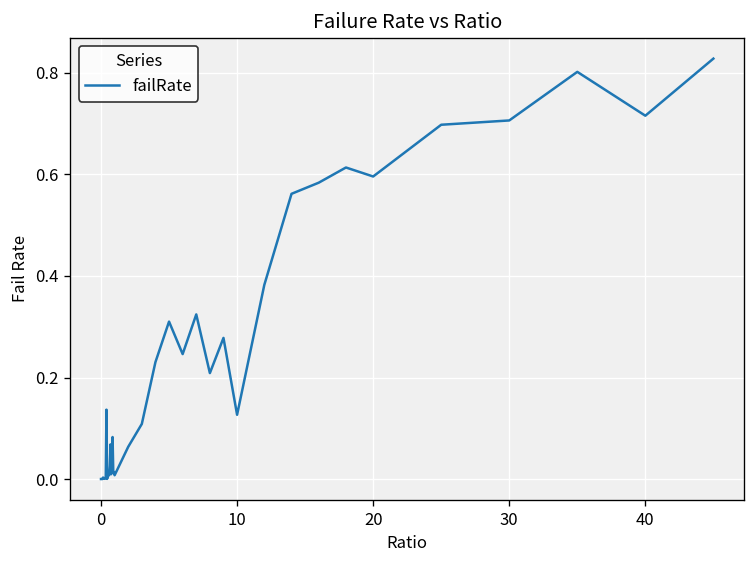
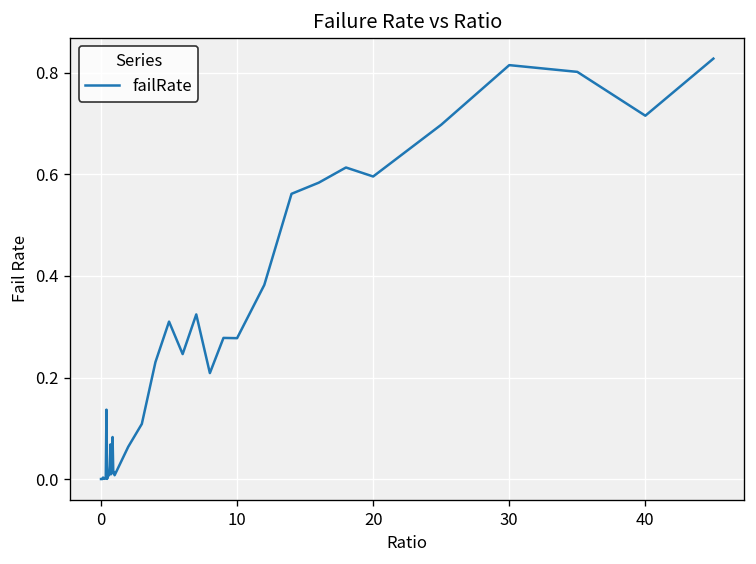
10: 0.13 -> 0.28
30: 0.71 -> 0.82
